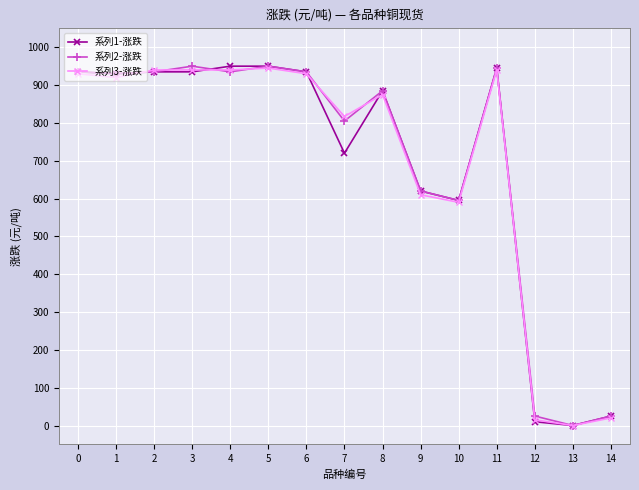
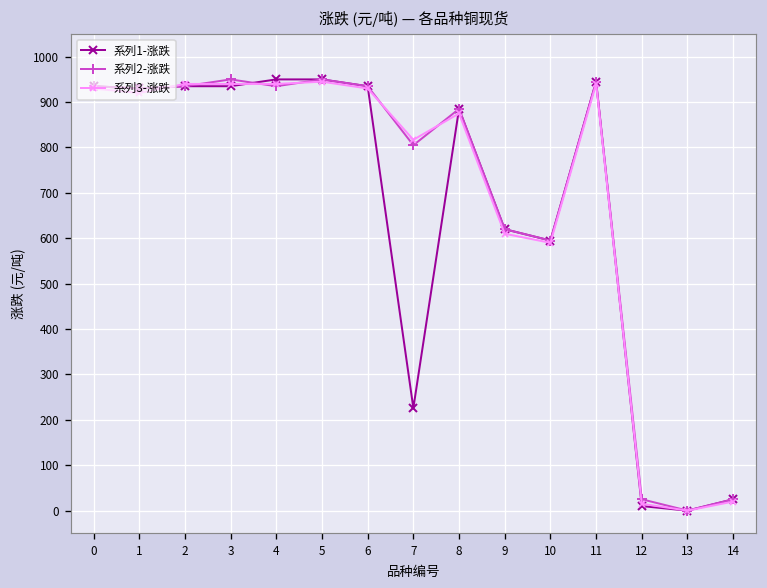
系列1-涨跌, 7: 720 -> 230
